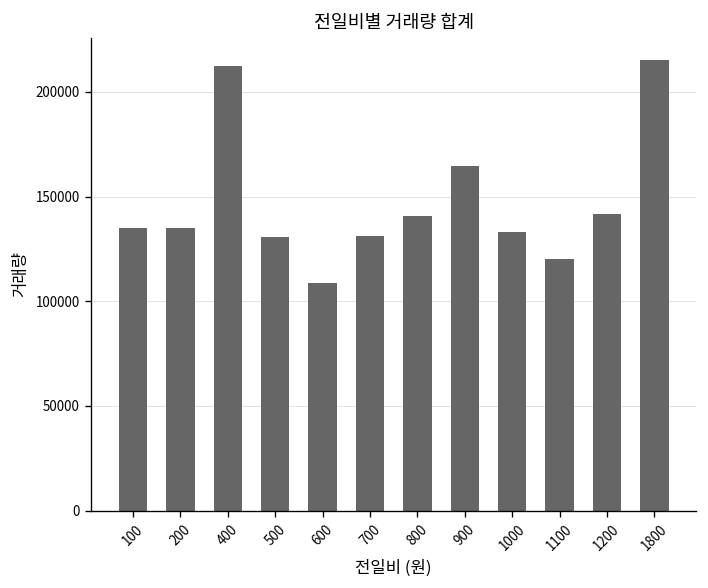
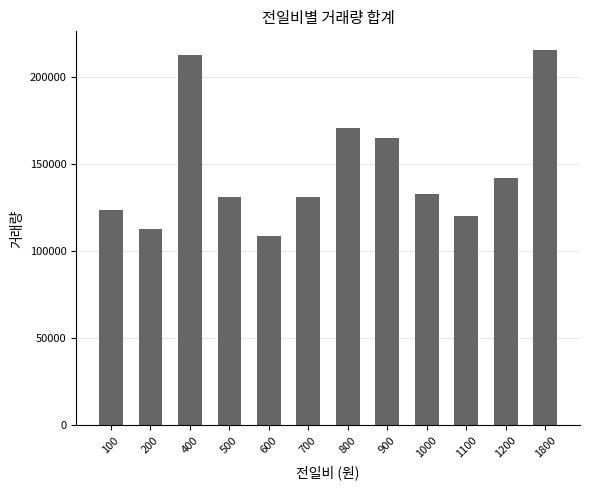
100: 135000 -> 124000
200: 135000 -> 113000
800: 141000 -> 170000
